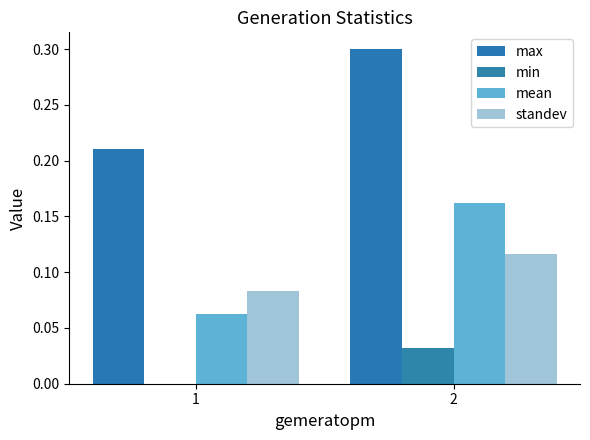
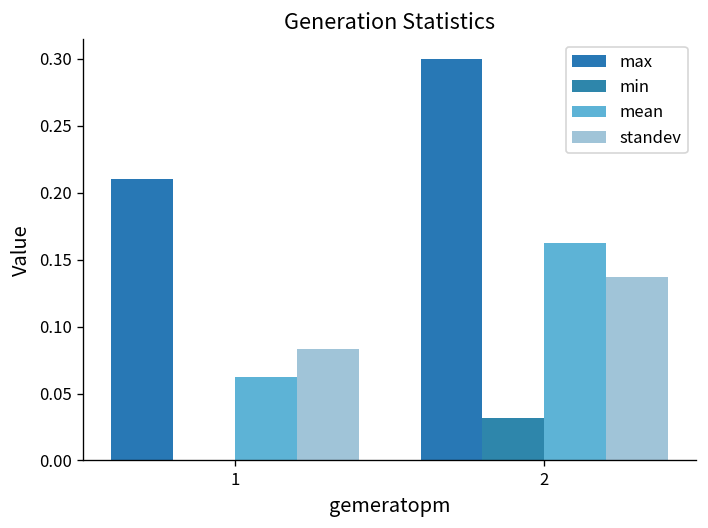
standev, 2: 0.116 -> 0.137
